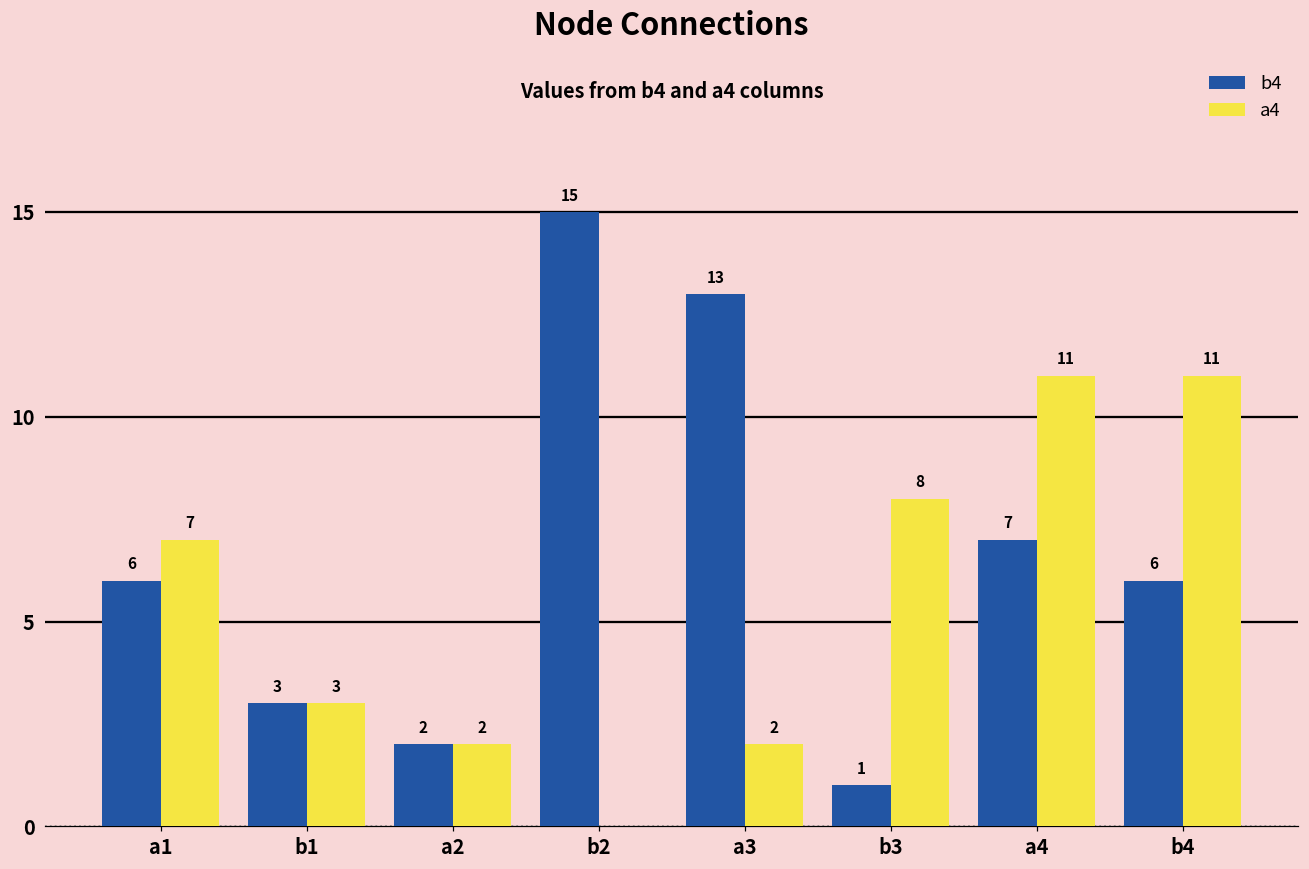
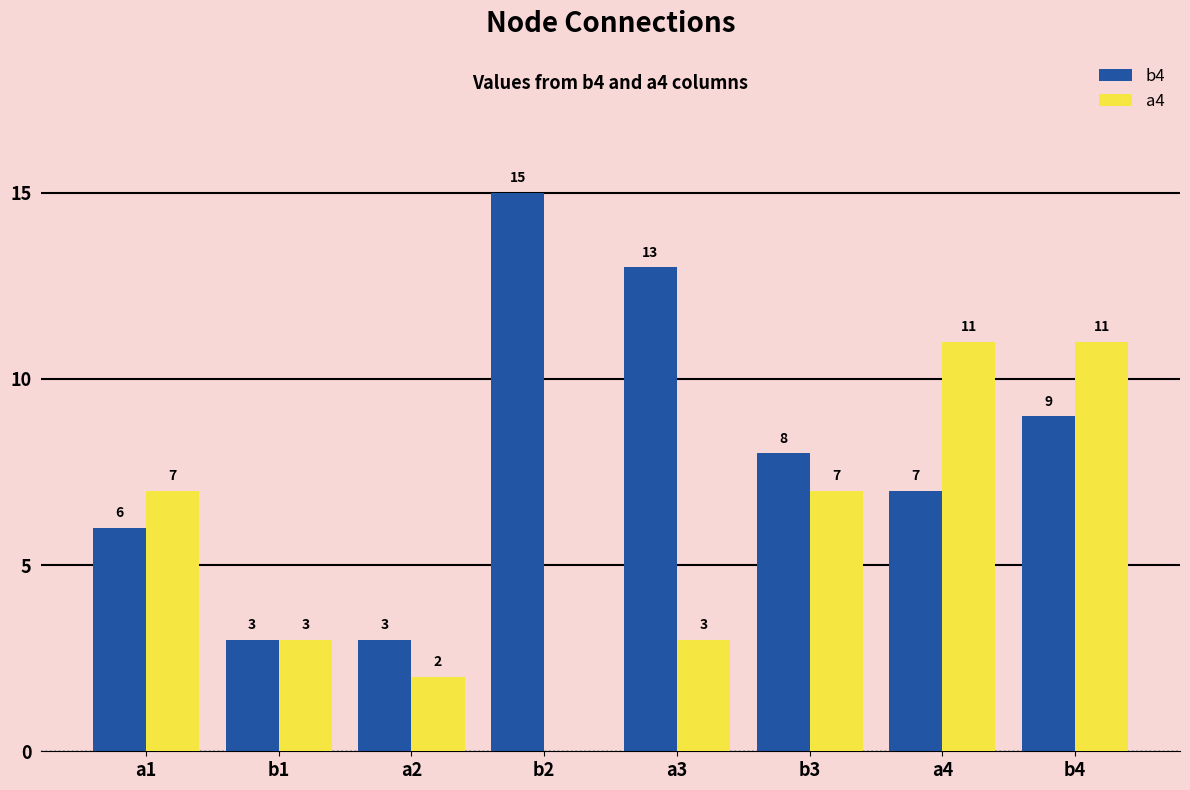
b4, a2: 2 -> 3
a4, a3: 2 -> 3
b4, b3: 1 -> 8
a4, b3: 8 -> 7
b4, b4: 6 -> 9
